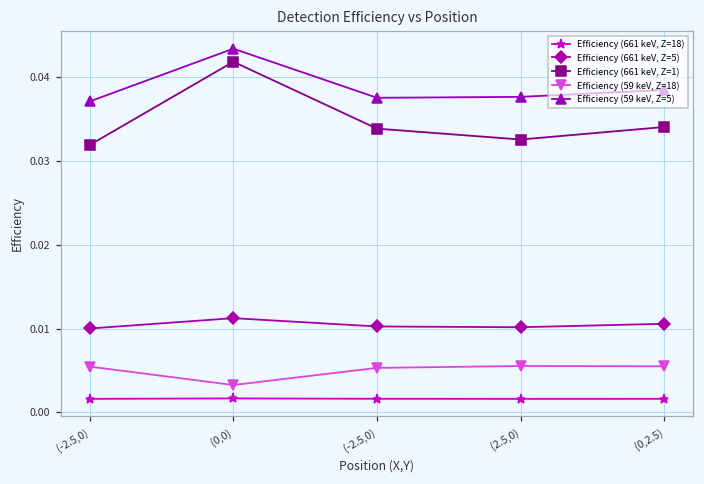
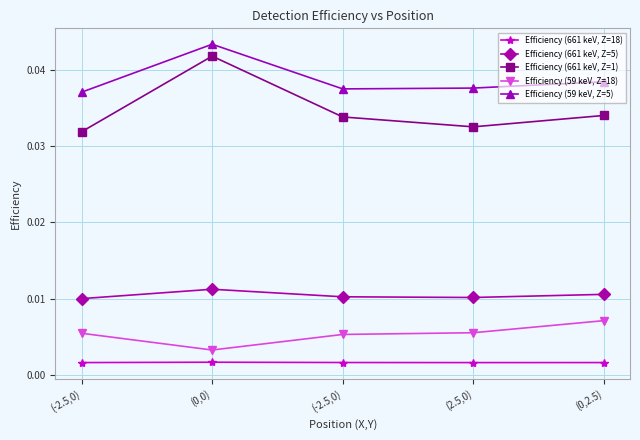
Efficiency (59 keV, Z=18), (0,2.5): 0.006 -> 0.007
